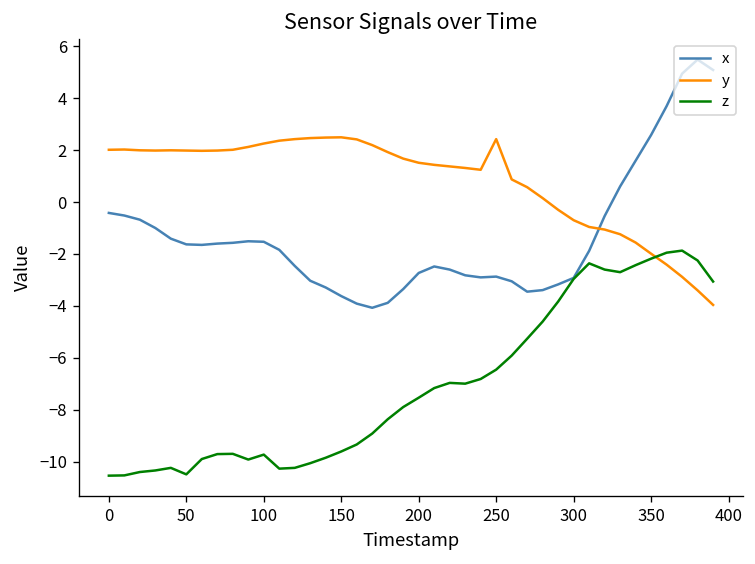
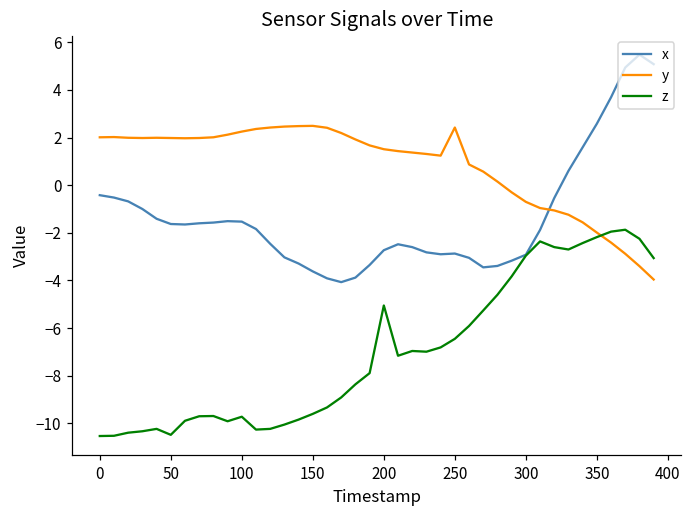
z, 200: -7.5 -> -5.1
